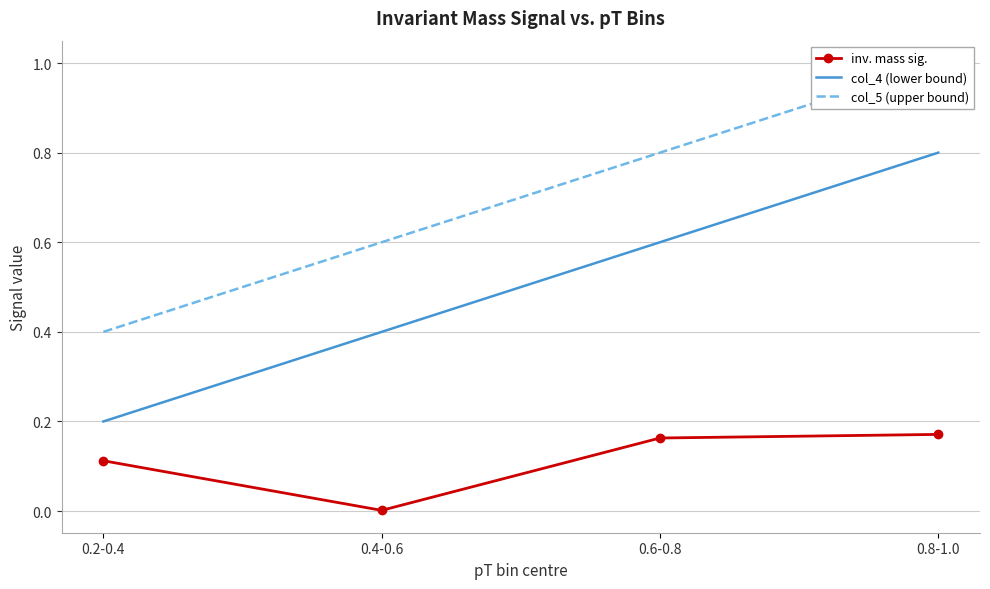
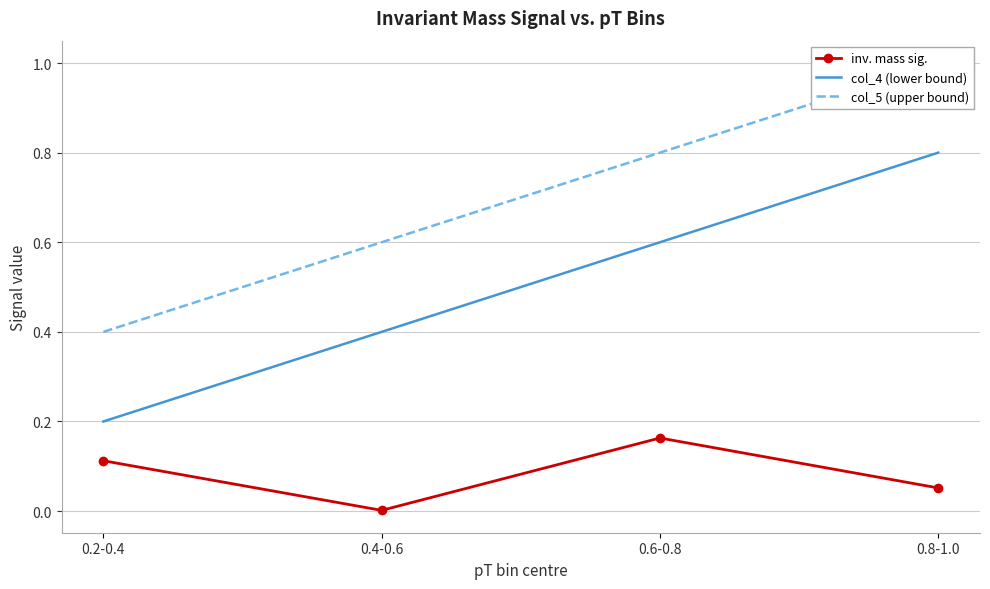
inv. mass sig., 0.8-1.0: 0.17 -> 0.05
